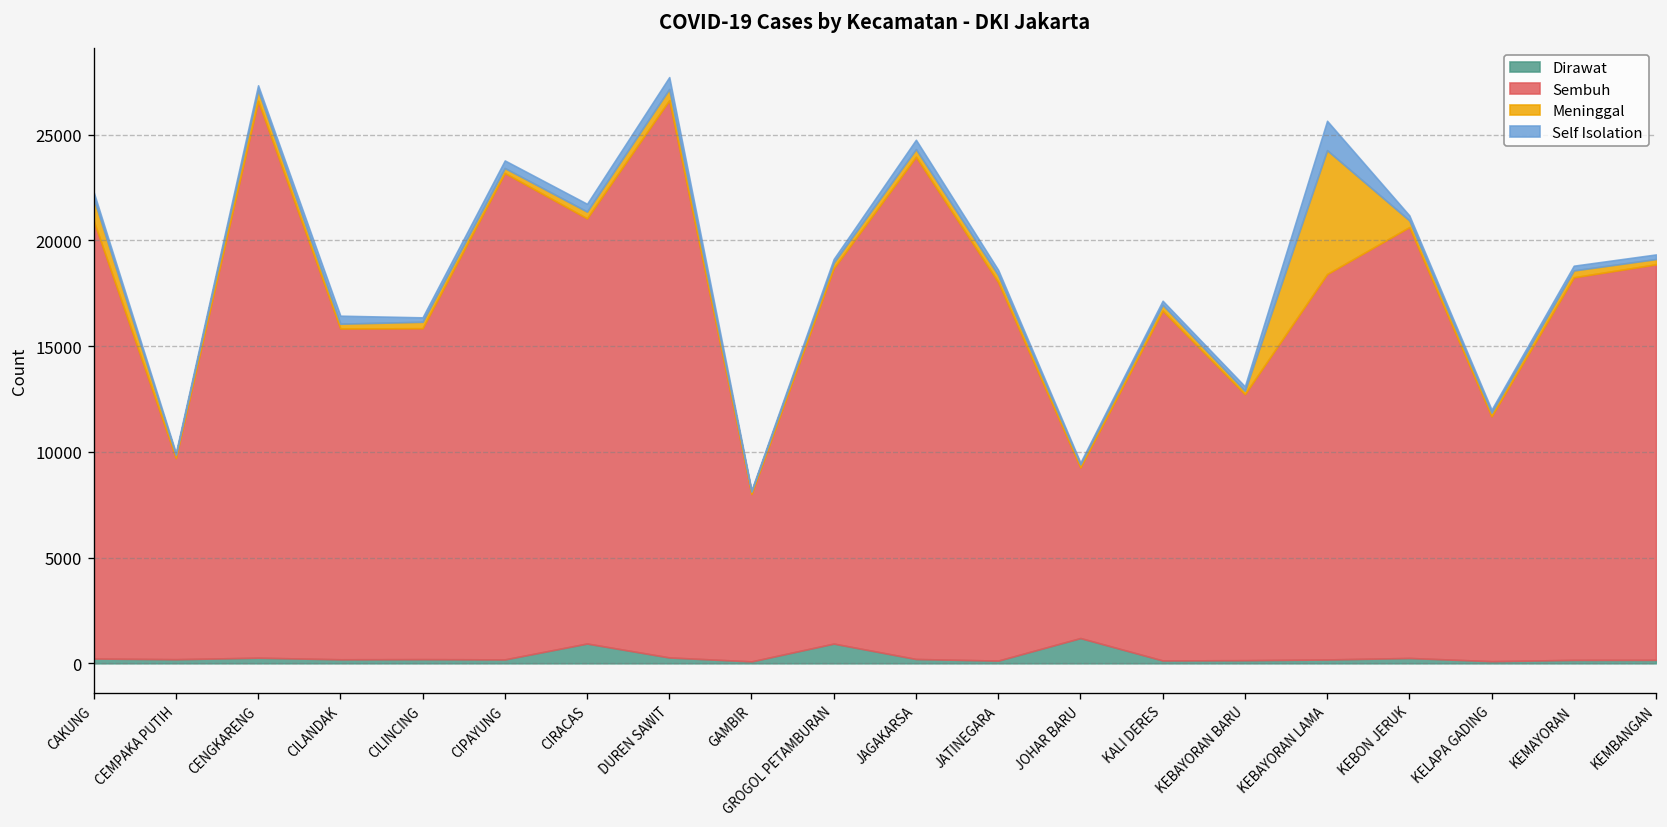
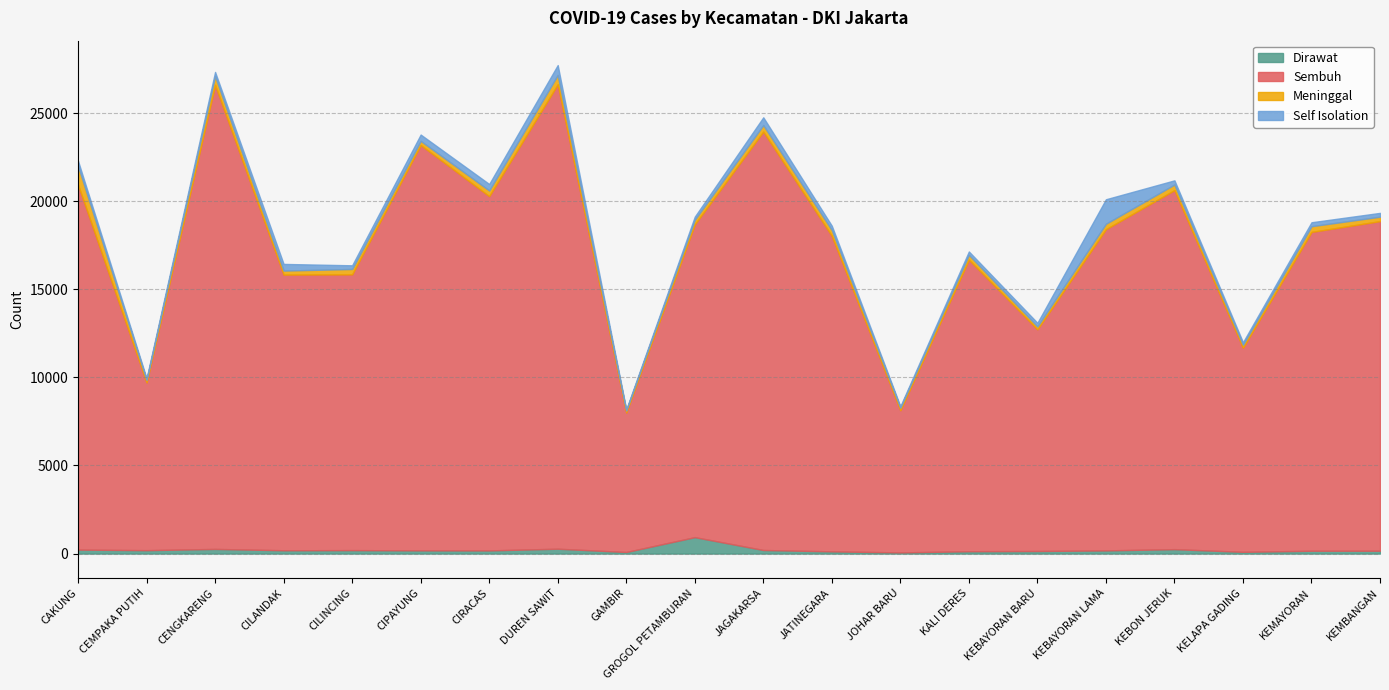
Dirawat, CIRACAS: 900 -> 200
Dirawat, JOHAR BARU: 1200 -> 100
Meninggal, KEBAYORAN LAMA: 5900 -> 300
